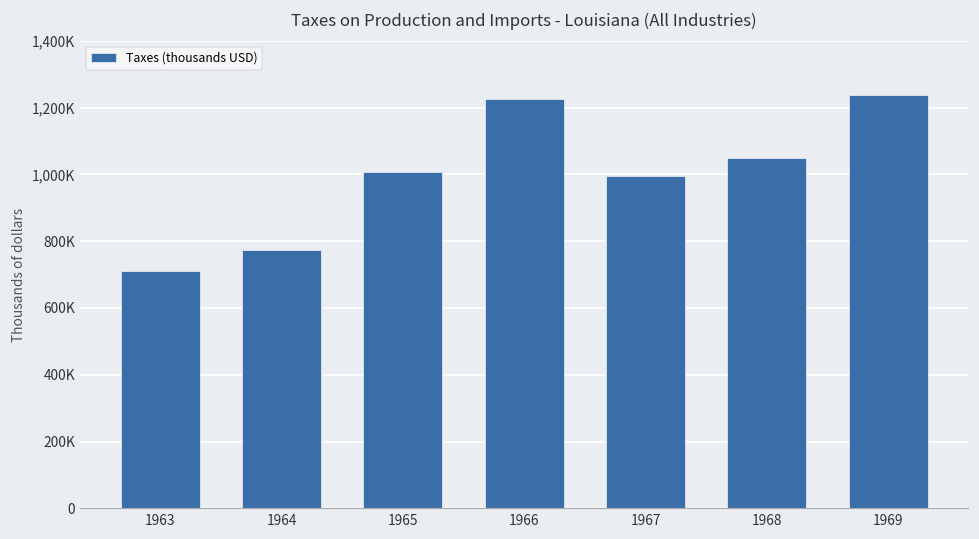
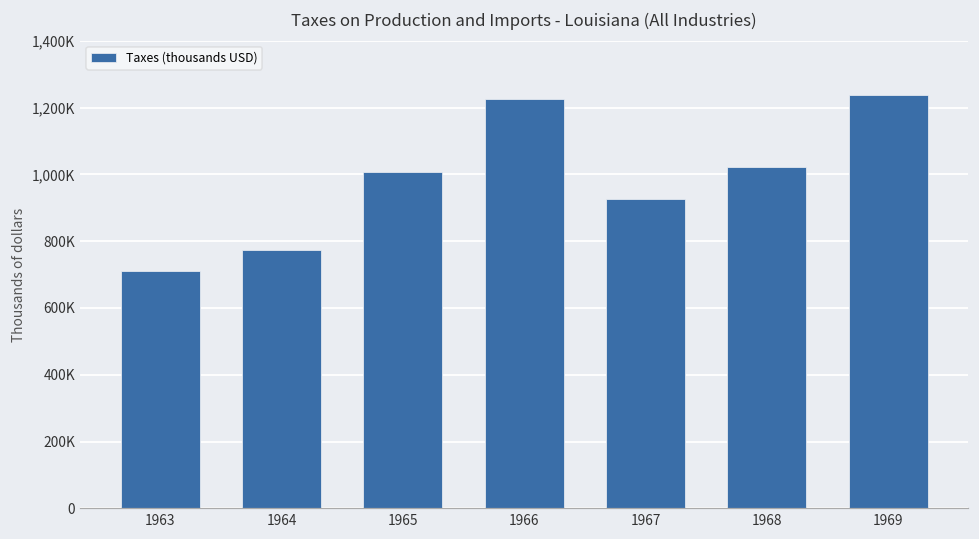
1967: 1,000,000 -> 930,000
1968: 1,050,000 -> 1,020,000
